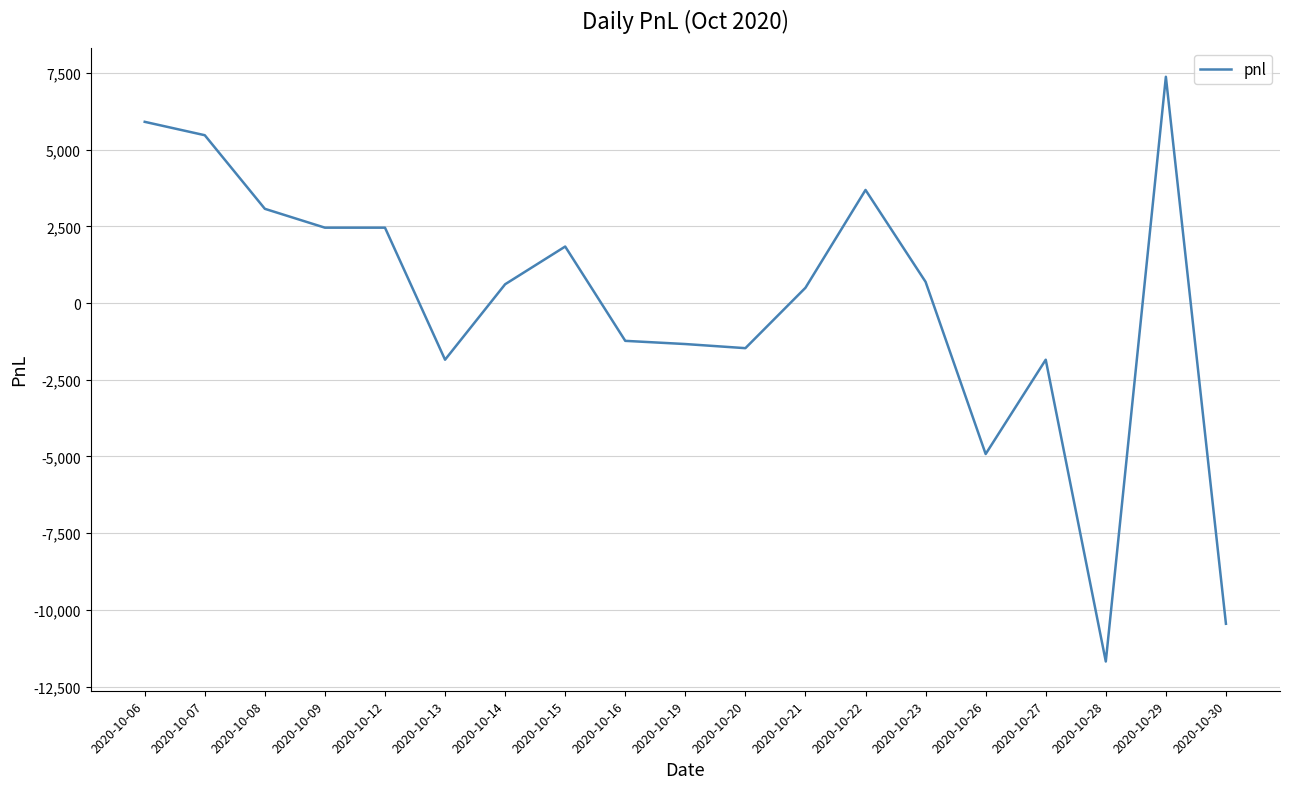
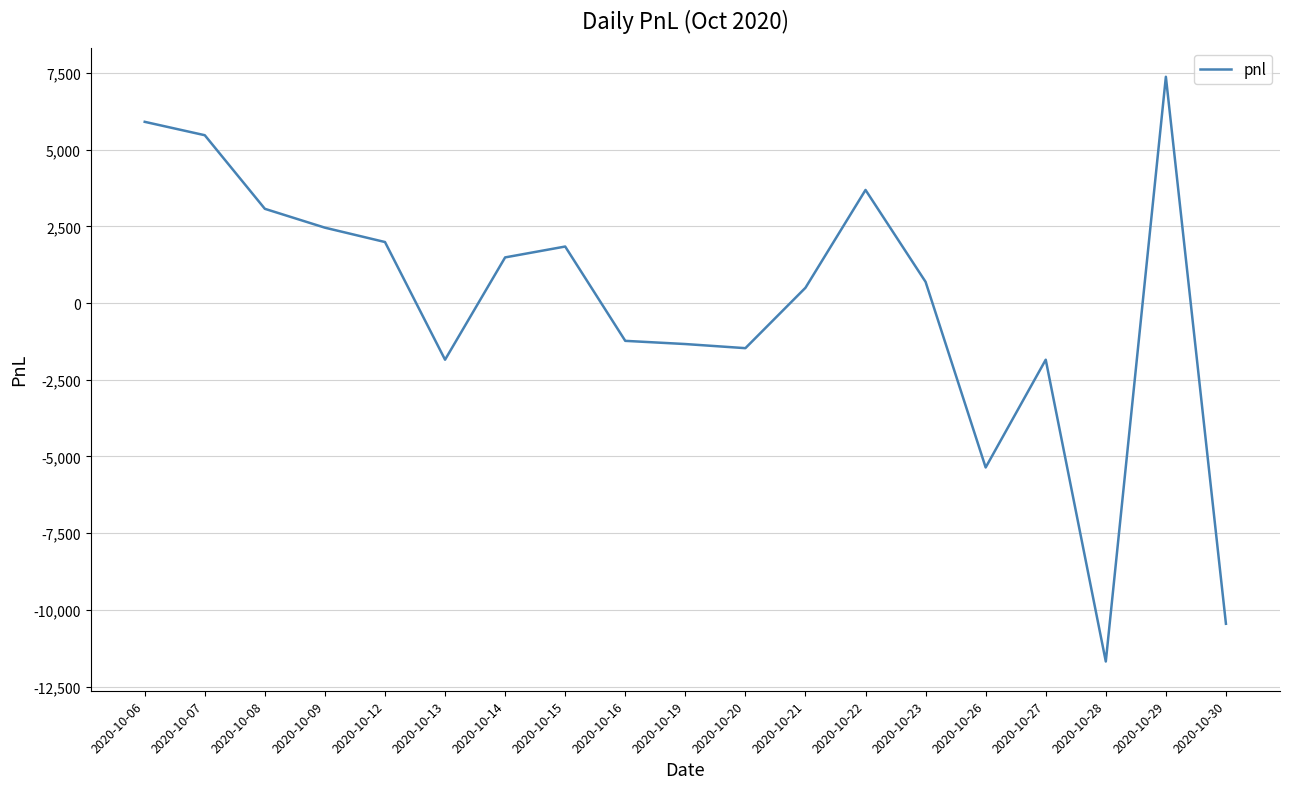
2020-10-12: 2,500 -> 2,000
2020-10-14: 600 -> 1,500
2020-10-26: -4,900 -> -5,400
